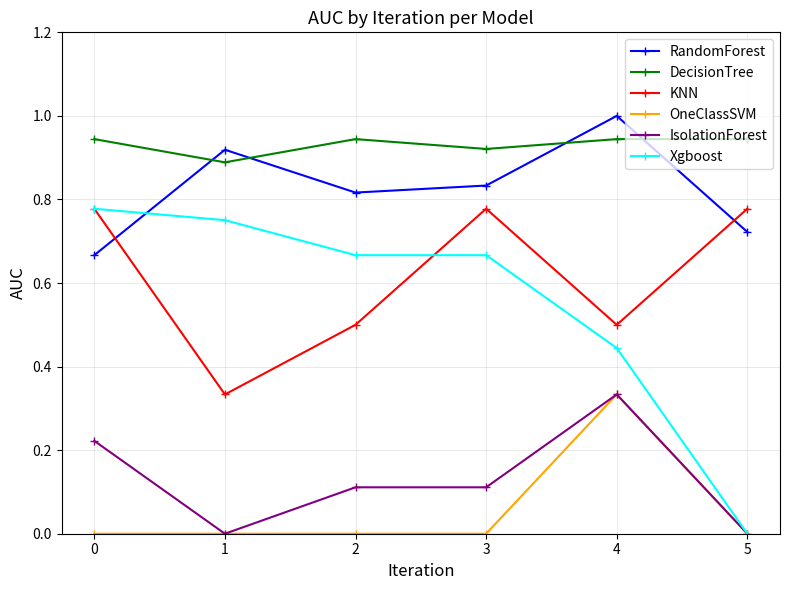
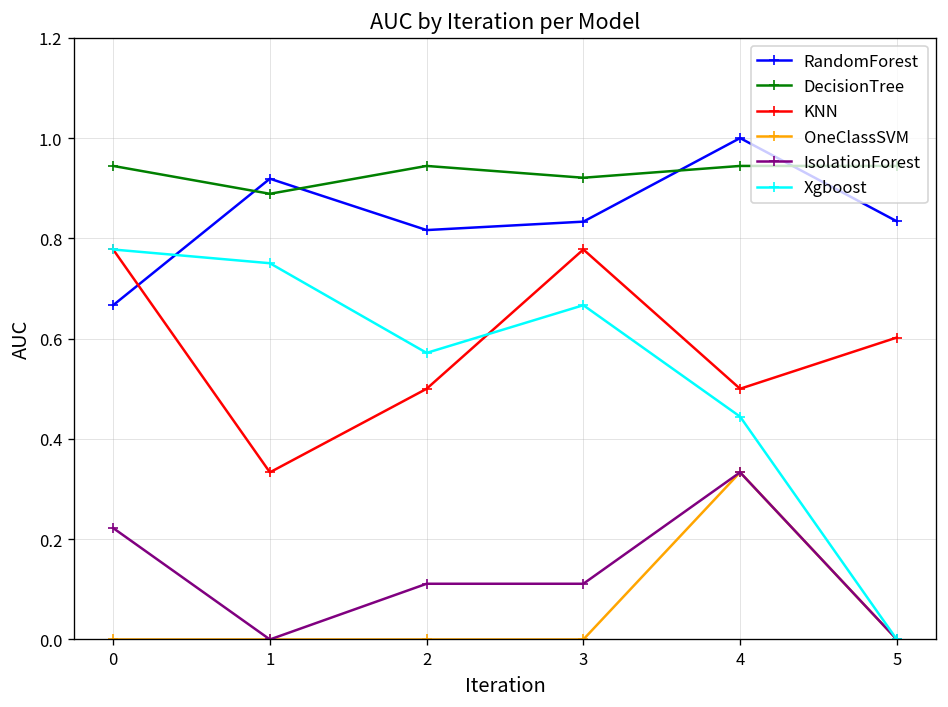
Xgboost, 2: 0.67 -> 0.57
RandomForest, 5: 0.72 -> 0.83
KNN, 5: 0.78 -> 0.60
